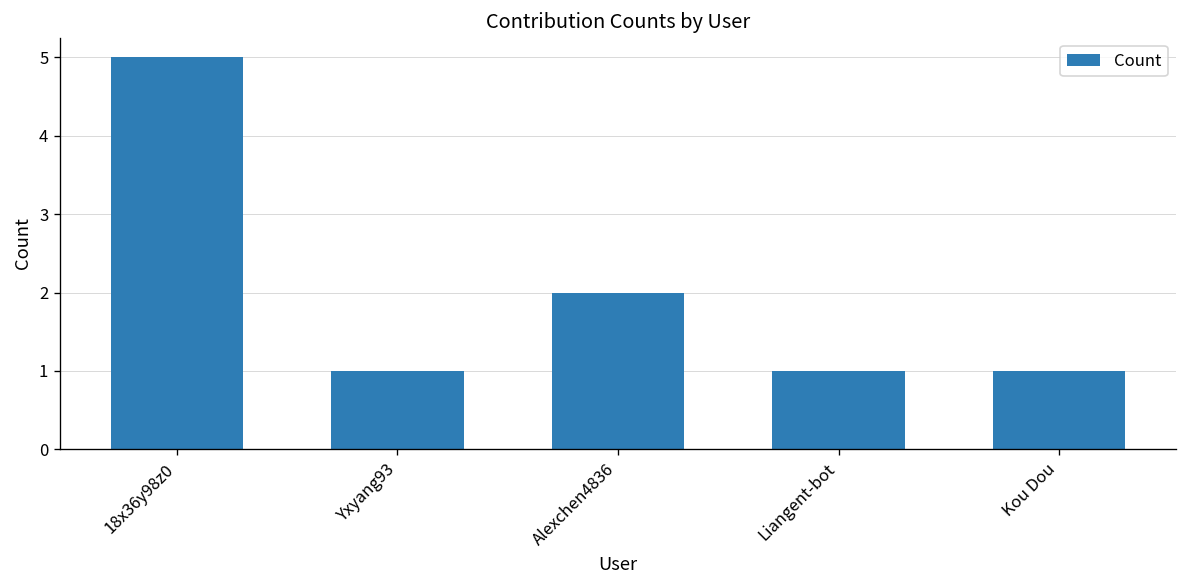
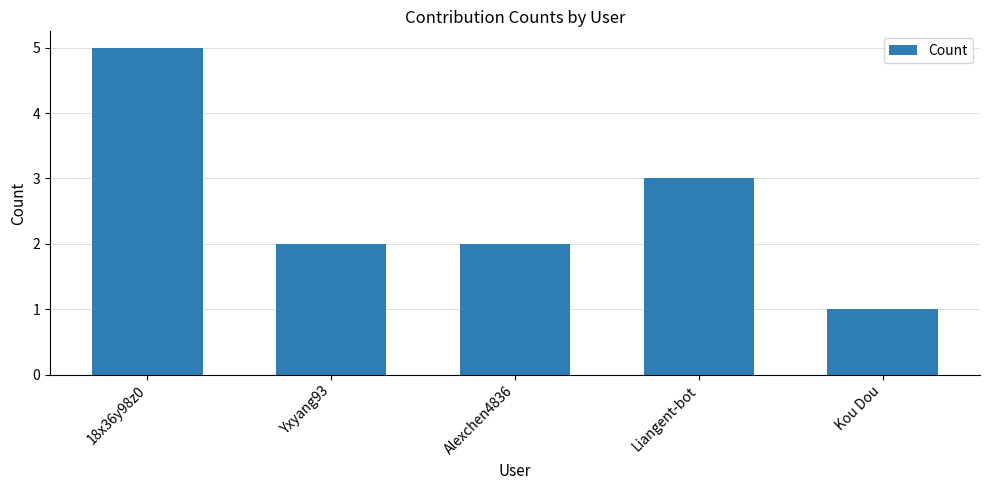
Yxyang93: 1 -> 2
Liangent-bot: 1 -> 3
